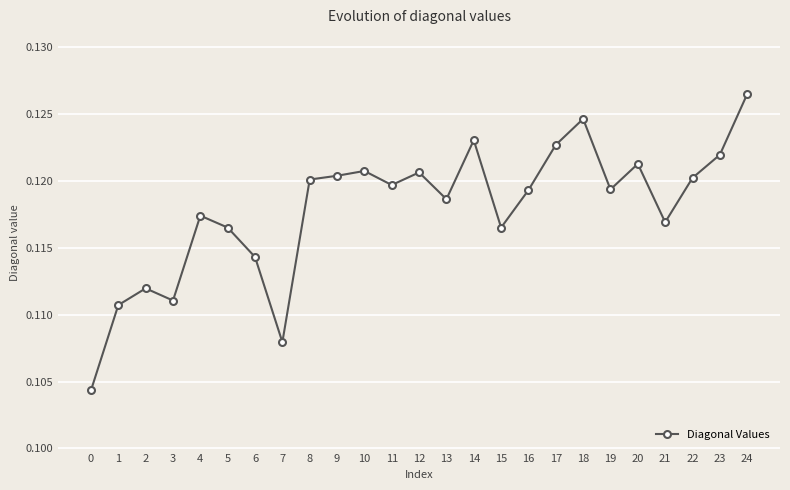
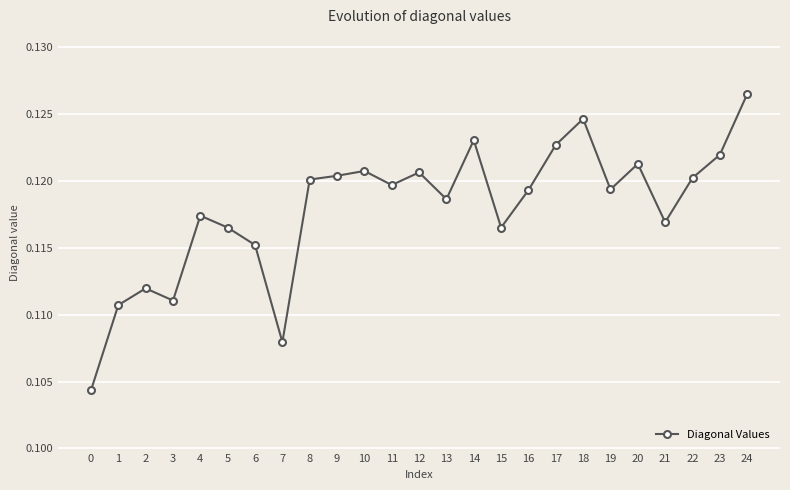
6: 0.1143 -> 0.1152
